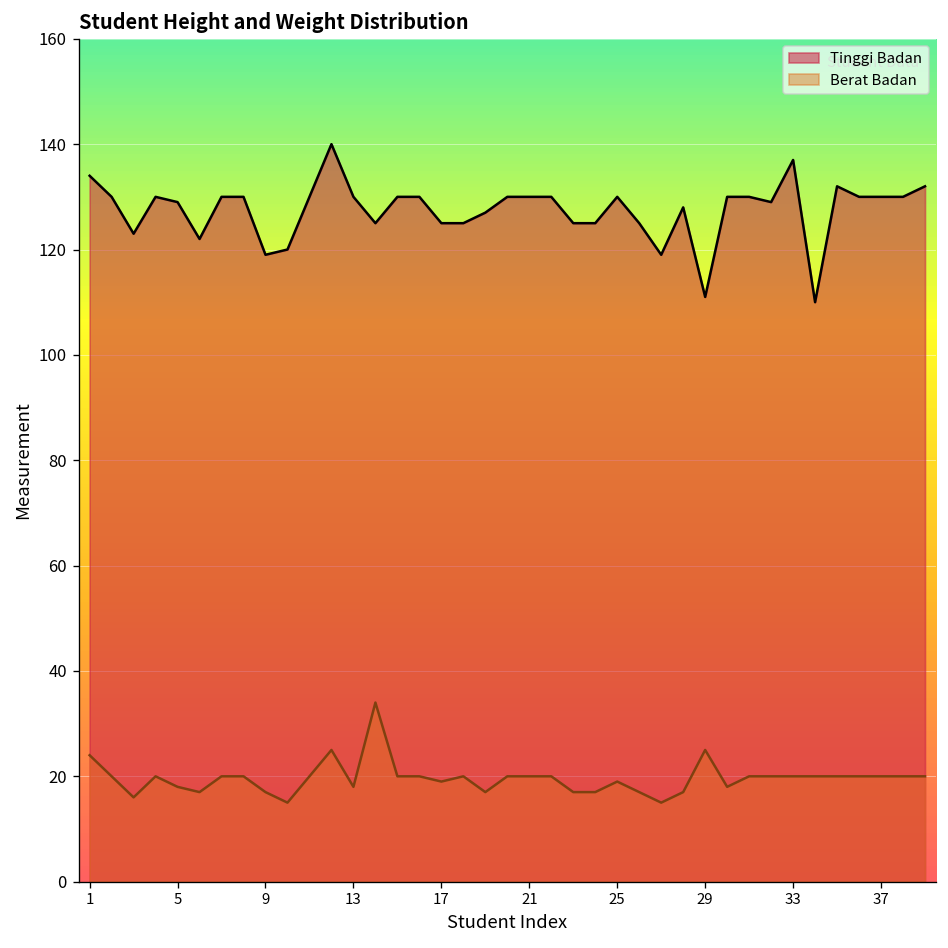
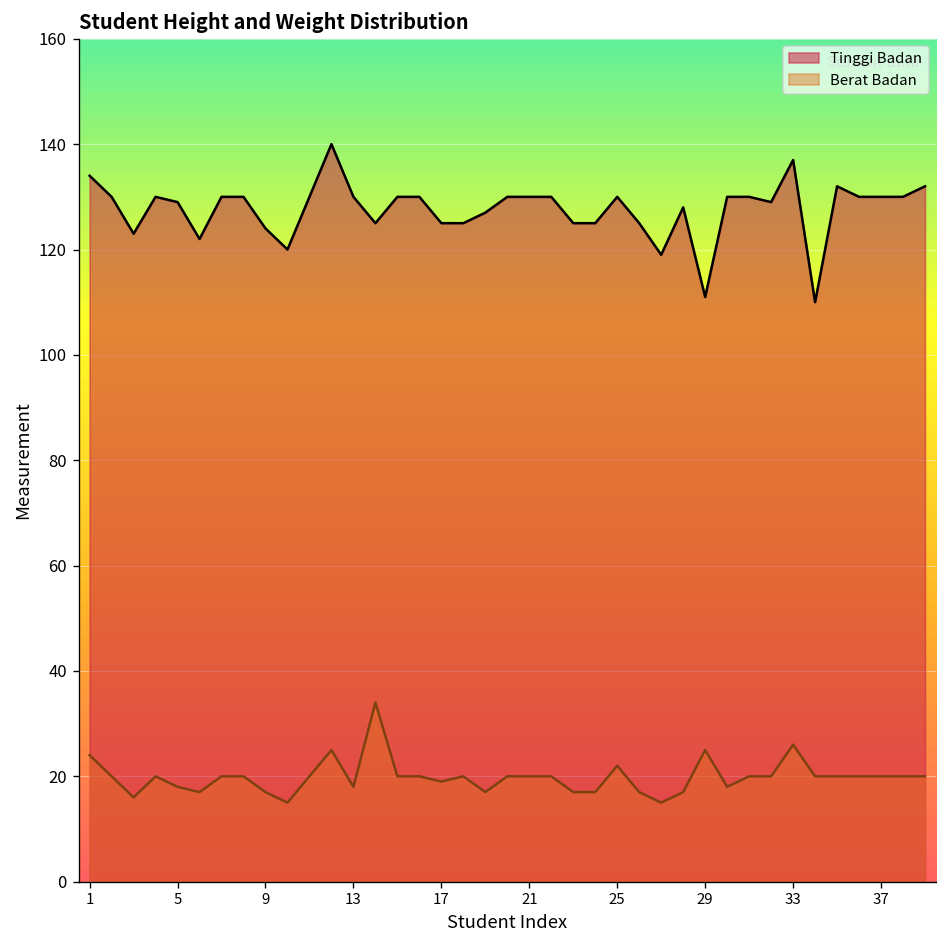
Tinggi Badan, 9: 119 -> 124
Berat Badan, 25: 19 -> 22
Berat Badan, 33: 20 -> 26
